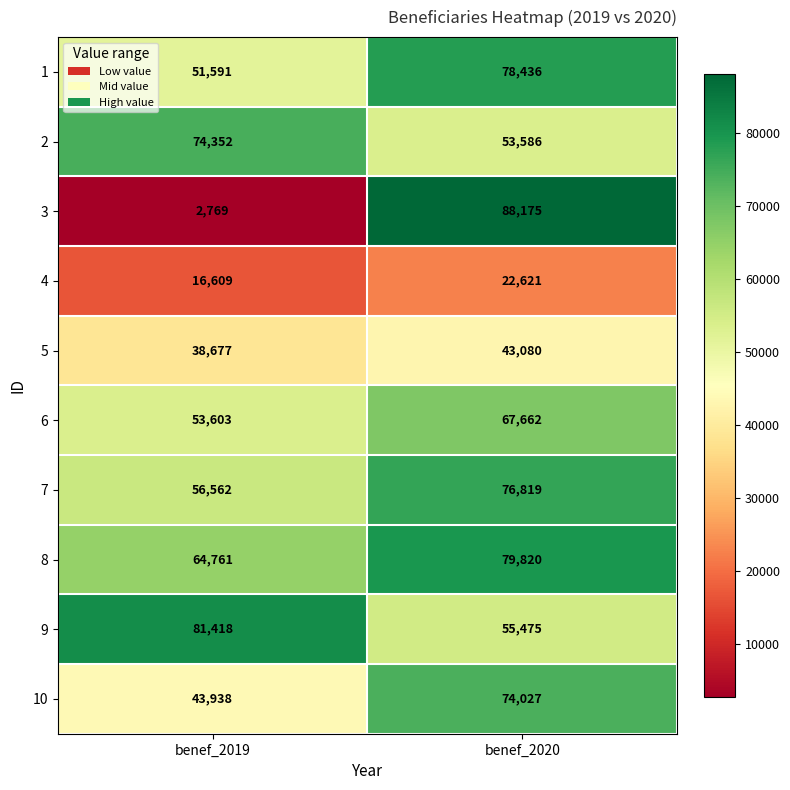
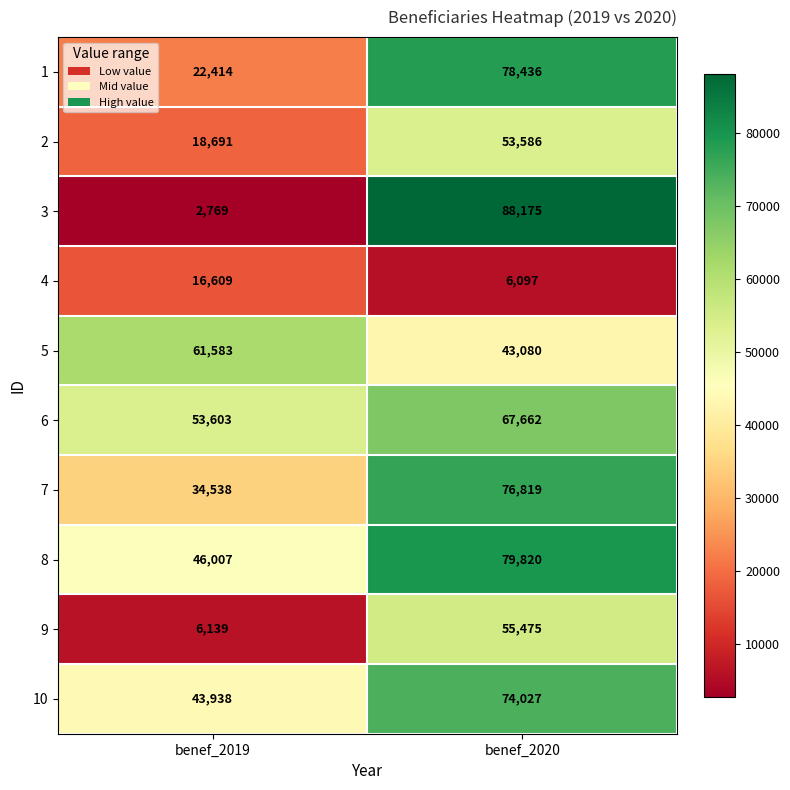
1, benef_2019: 51,591 -> 22,414
2, benef_2019: 74,352 -> 18,691
4, benef_2020: 22,621 -> 6,097
5, benef_2019: 38,677 -> 61,583
7, benef_2019: 56,562 -> 34,538
8, benef_2019: 64,761 -> 46,007
9, benef_2019: 81,418 -> 6,139
